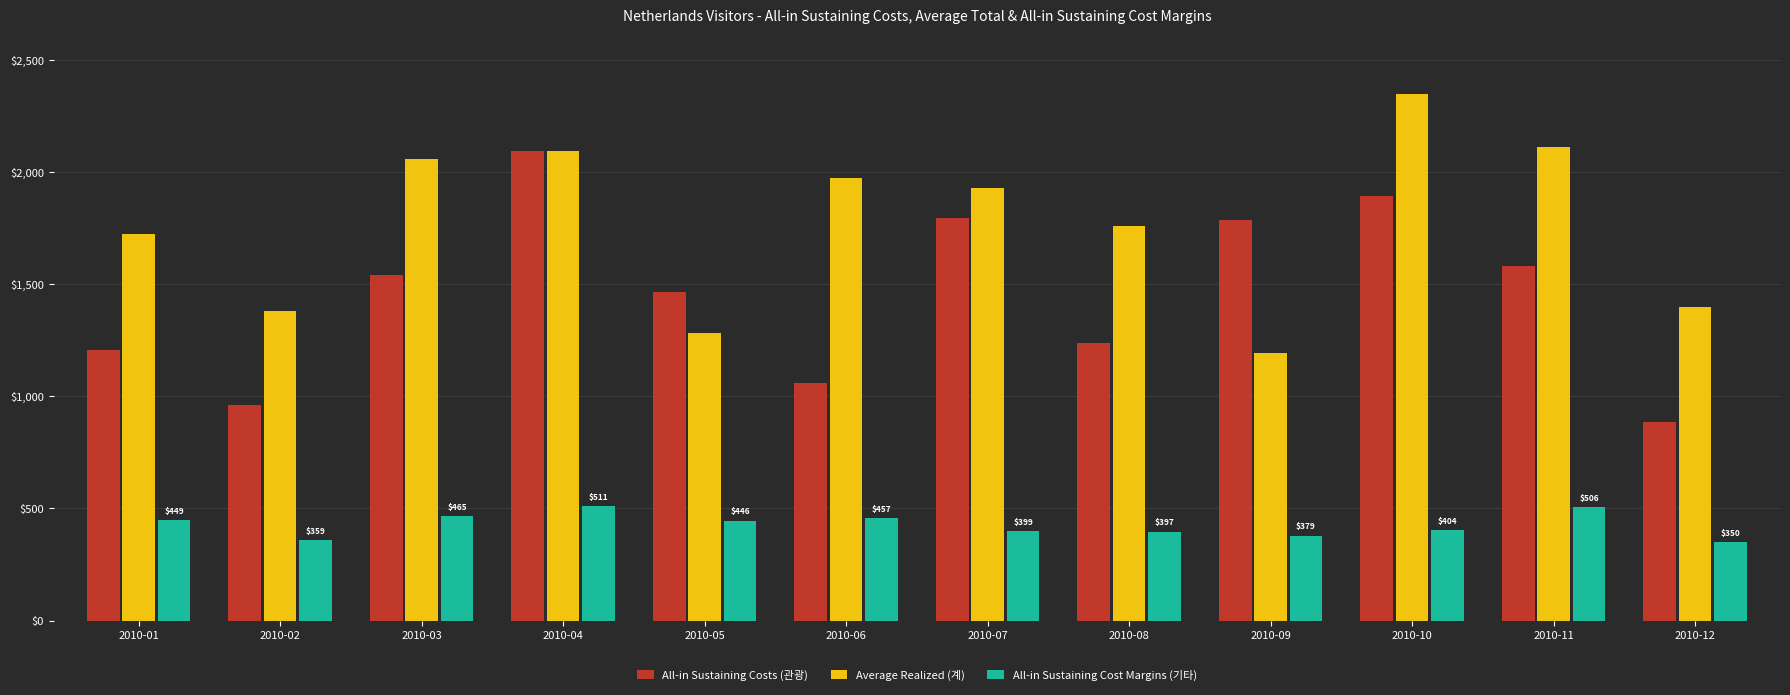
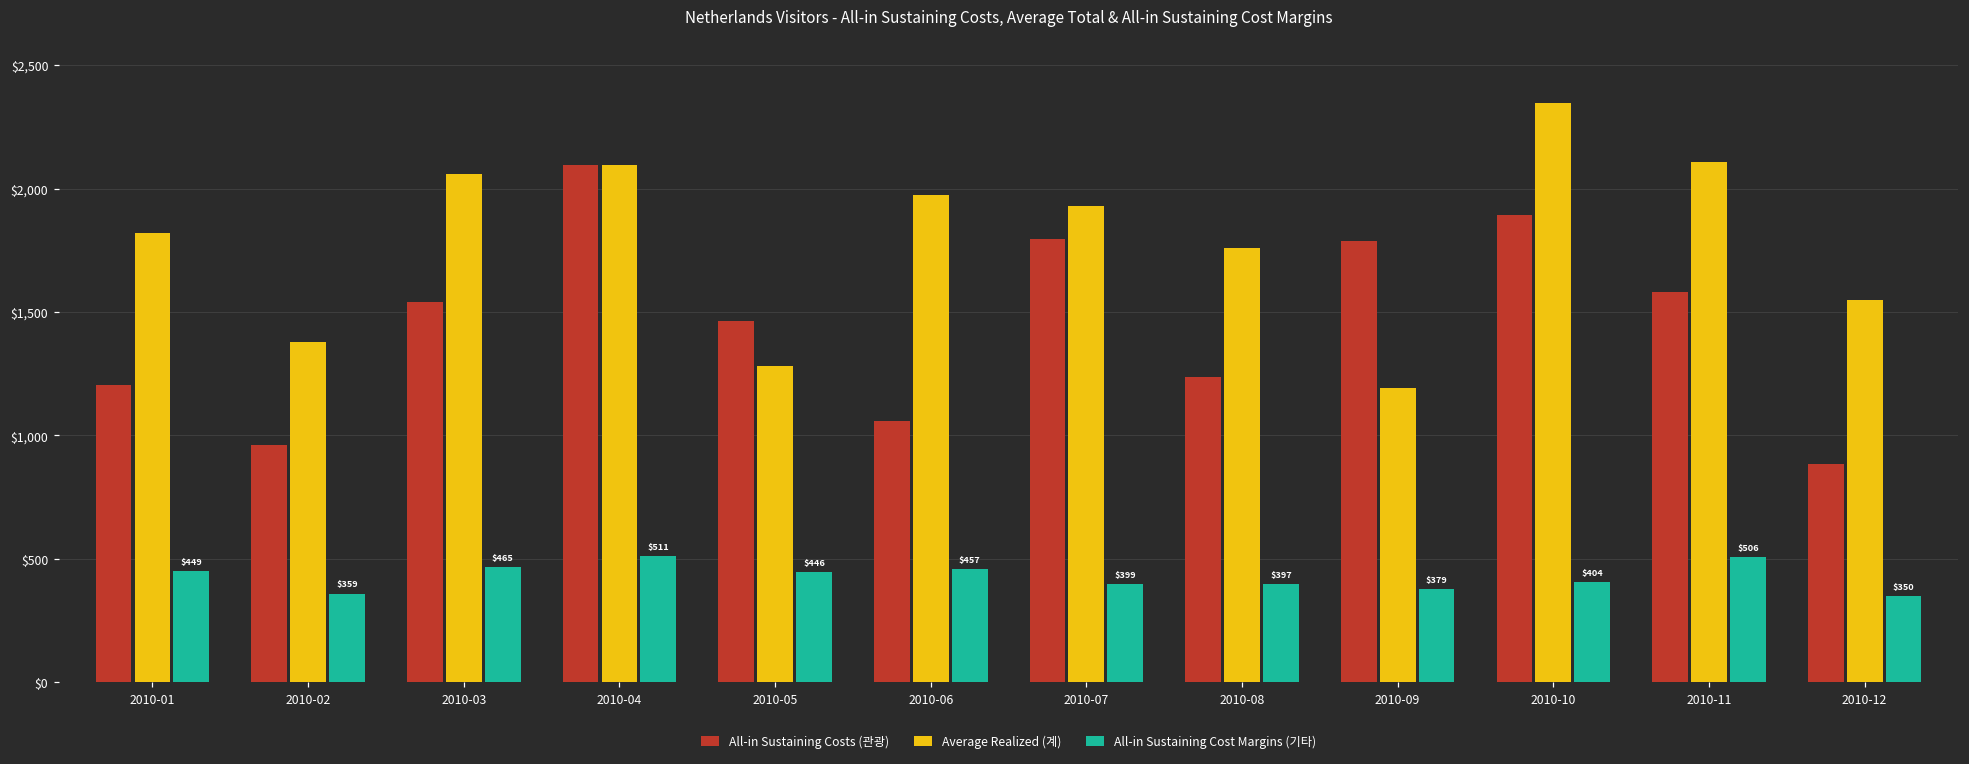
Average Realized (계), 2010-01: $1,720 -> $1,820
Average Realized (계), 2010-12: $1,400 -> $1,550
